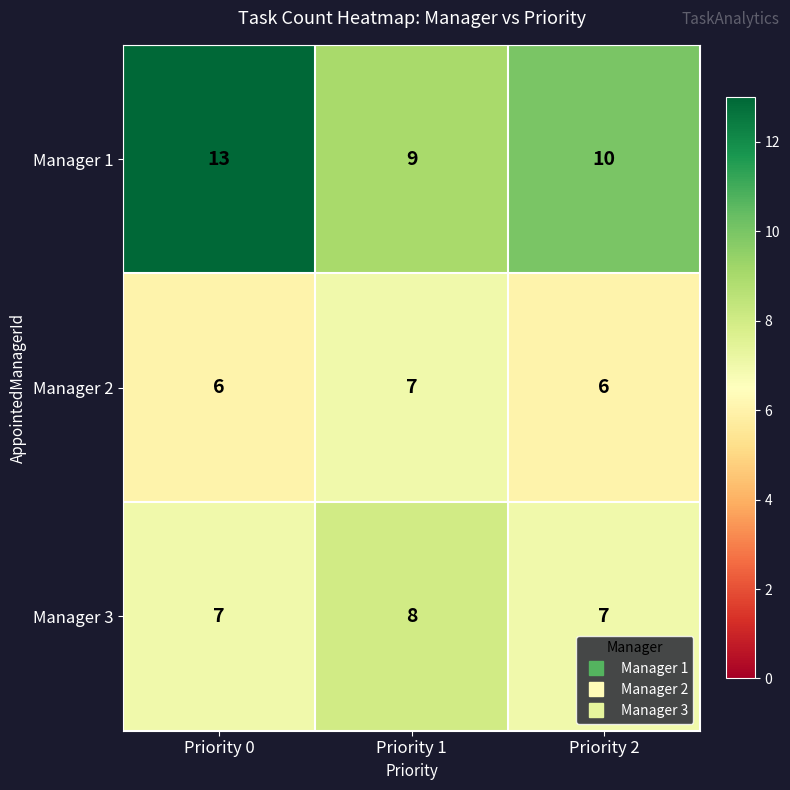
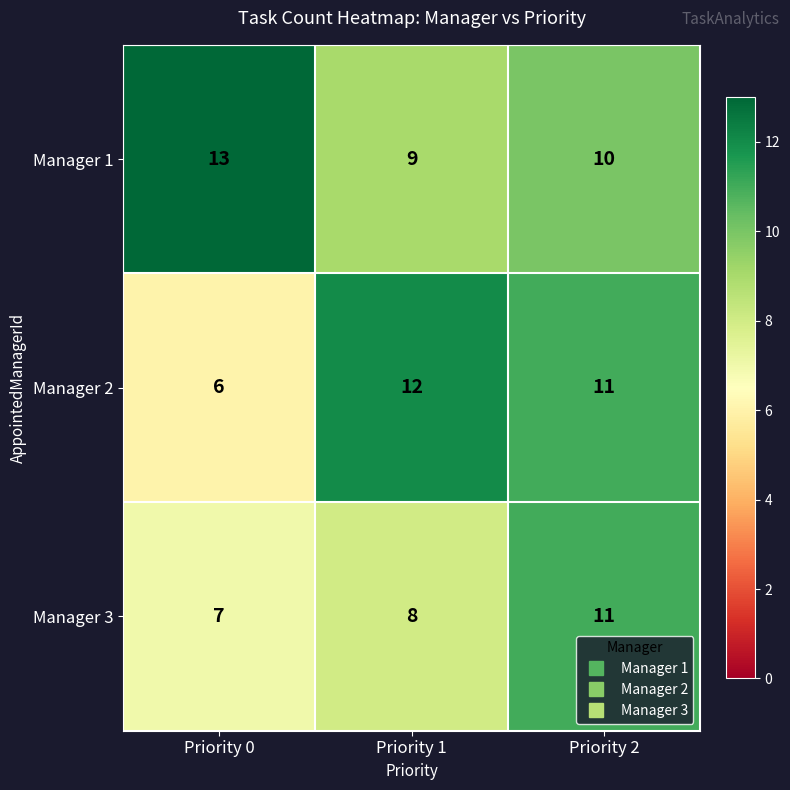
Manager 2, Priority 1: 7 -> 12
Manager 2, Priority 2: 6 -> 11
Manager 3, Priority 2: 7 -> 11
